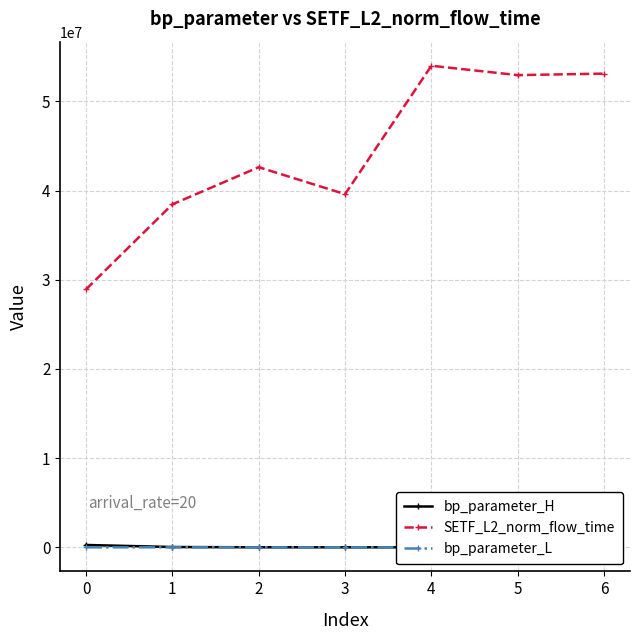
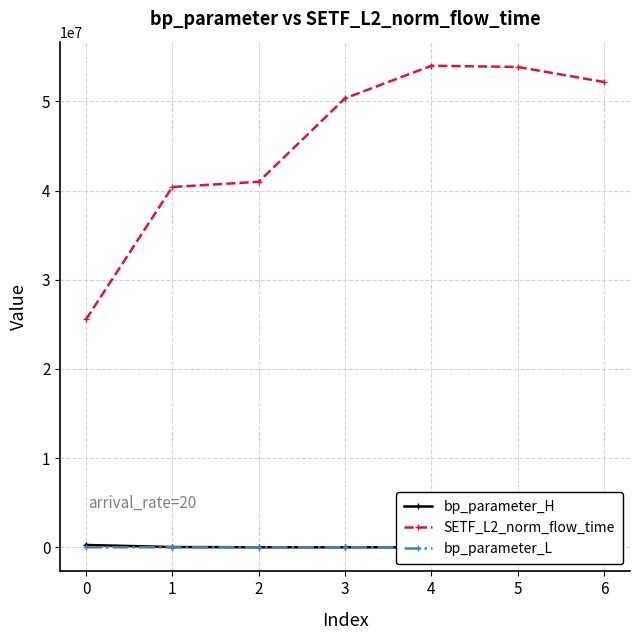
SETF_L2_norm_flow_time, 0: 29000000 -> 26000000
SETF_L2_norm_flow_time, 1: 38000000 -> 40000000
SETF_L2_norm_flow_time, 2: 43000000 -> 41000000
SETF_L2_norm_flow_time, 3: 40000000 -> 50000000
SETF_L2_norm_flow_time, 5: 53000000 -> 54000000
SETF_L2_norm_flow_time, 6: 53000000 -> 52000000
